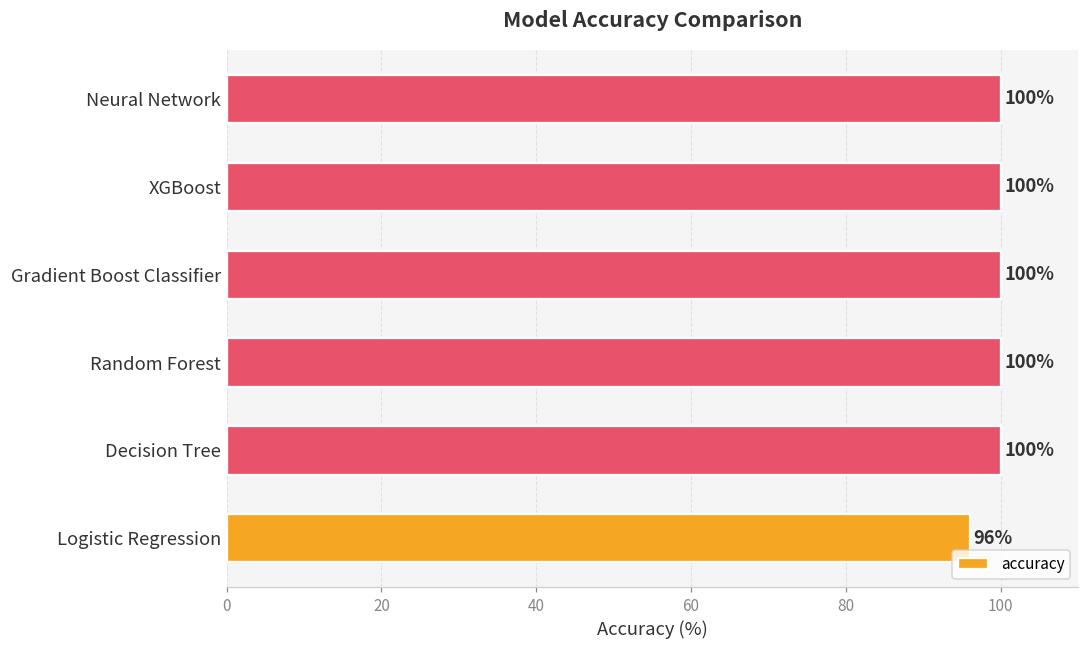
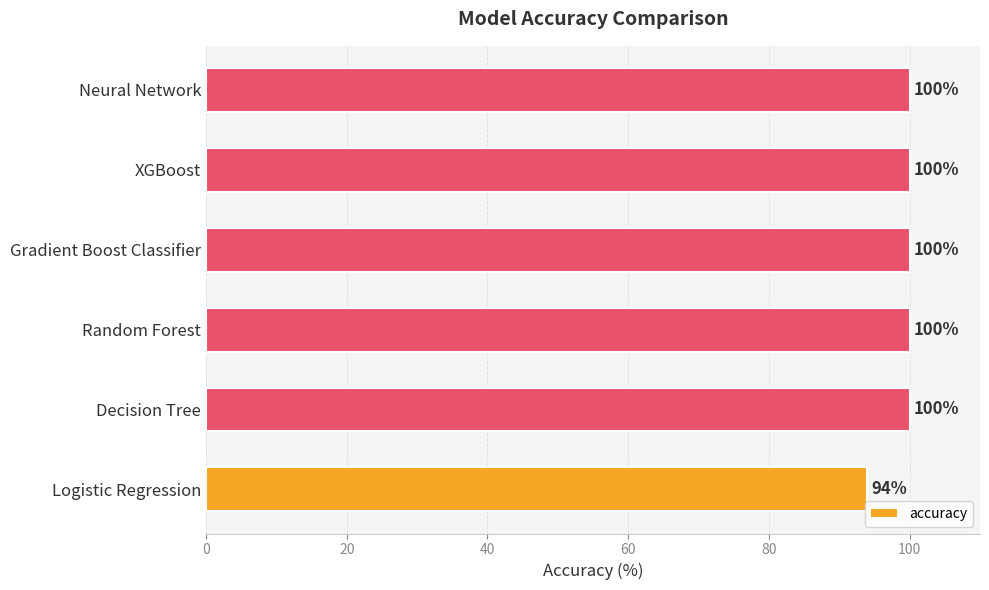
Logistic Regression: 96% -> 94%
